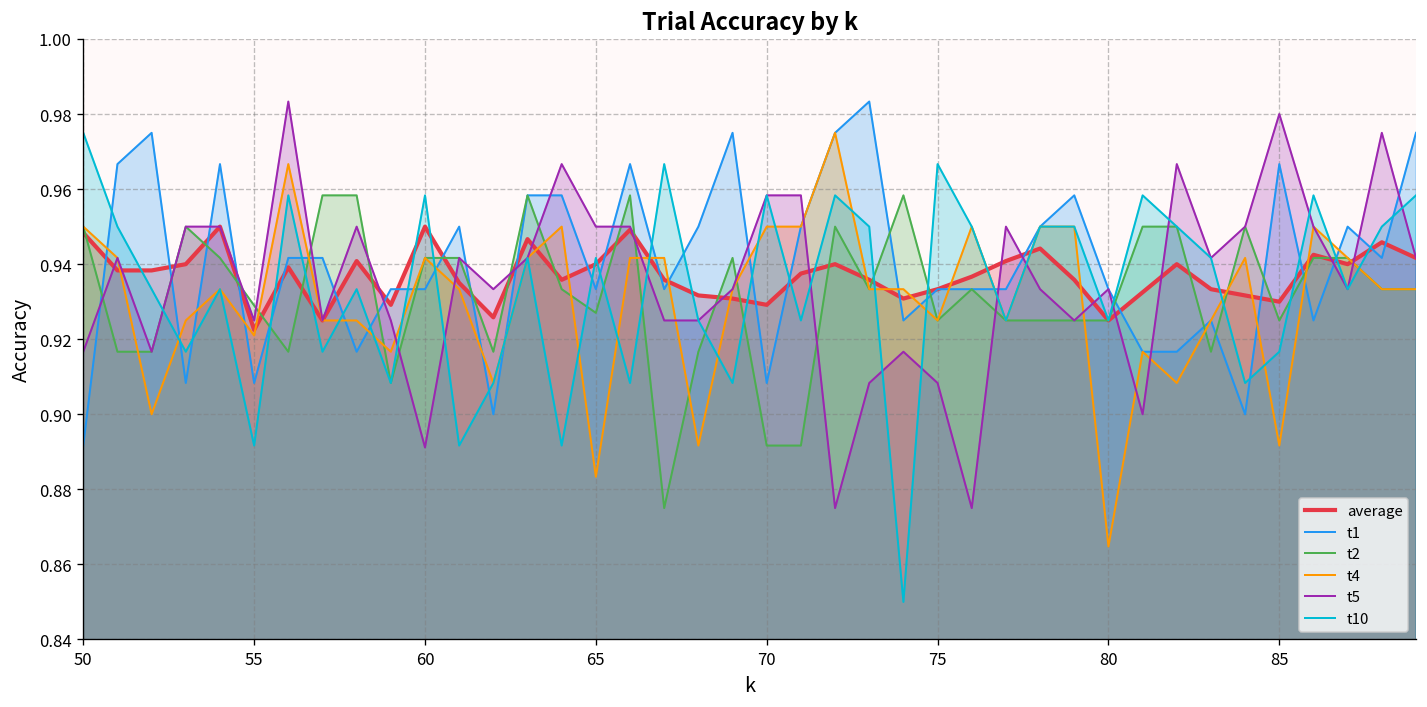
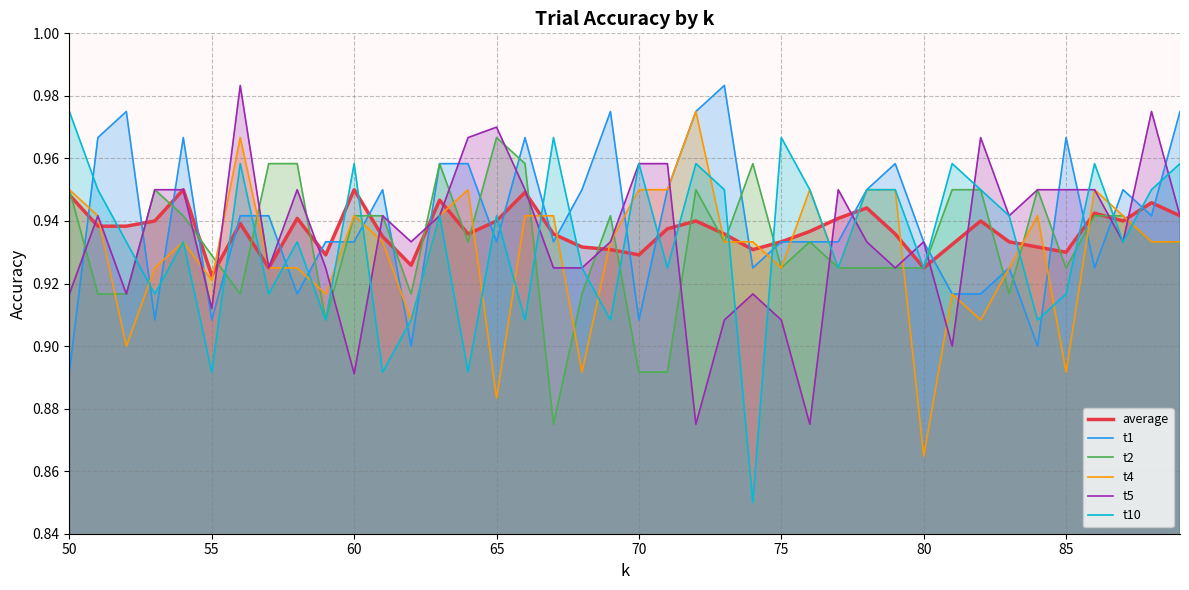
t5, 55: 0.925 -> 0.912
t2, 65: 0.927 -> 0.967
t5, 65: 0.95 -> 0.97
t5, 85: 0.98 -> 0.95
